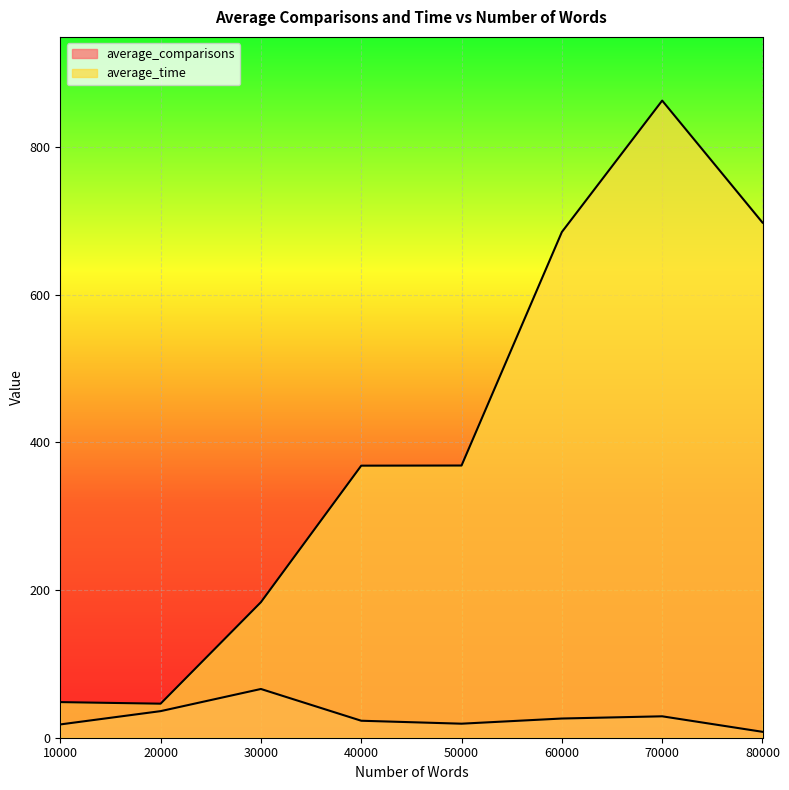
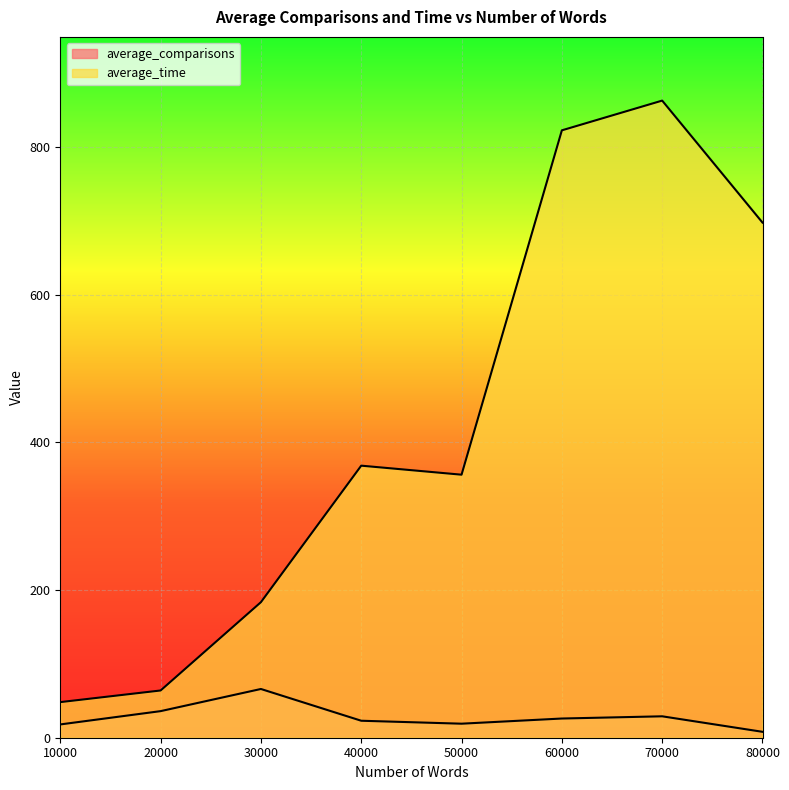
average_time, 20000: 50 -> 60
average_time, 50000: 370 -> 360
average_time, 60000: 680 -> 820
